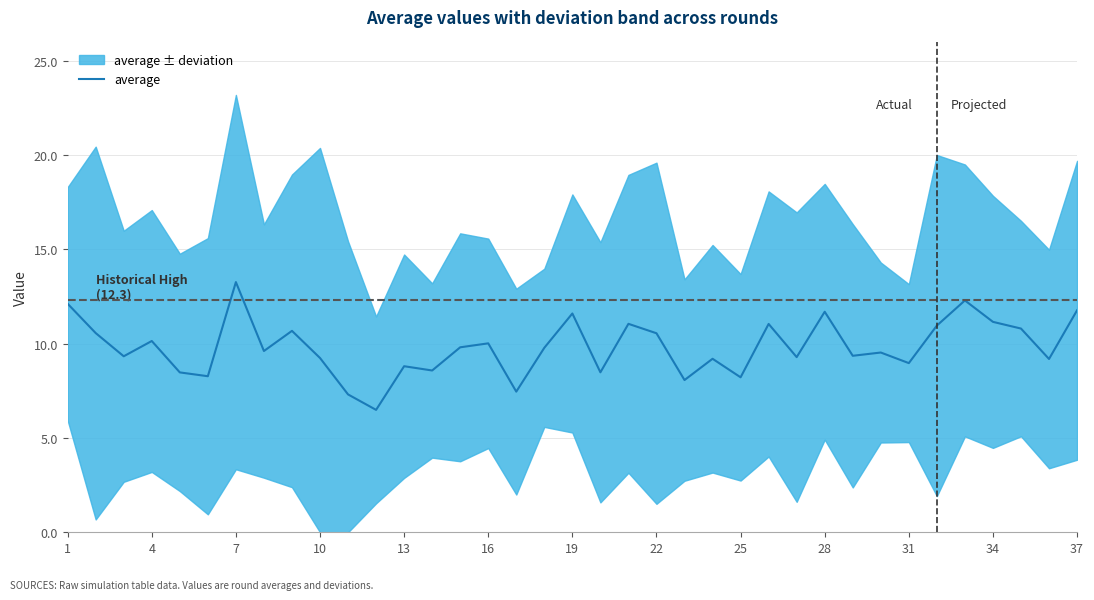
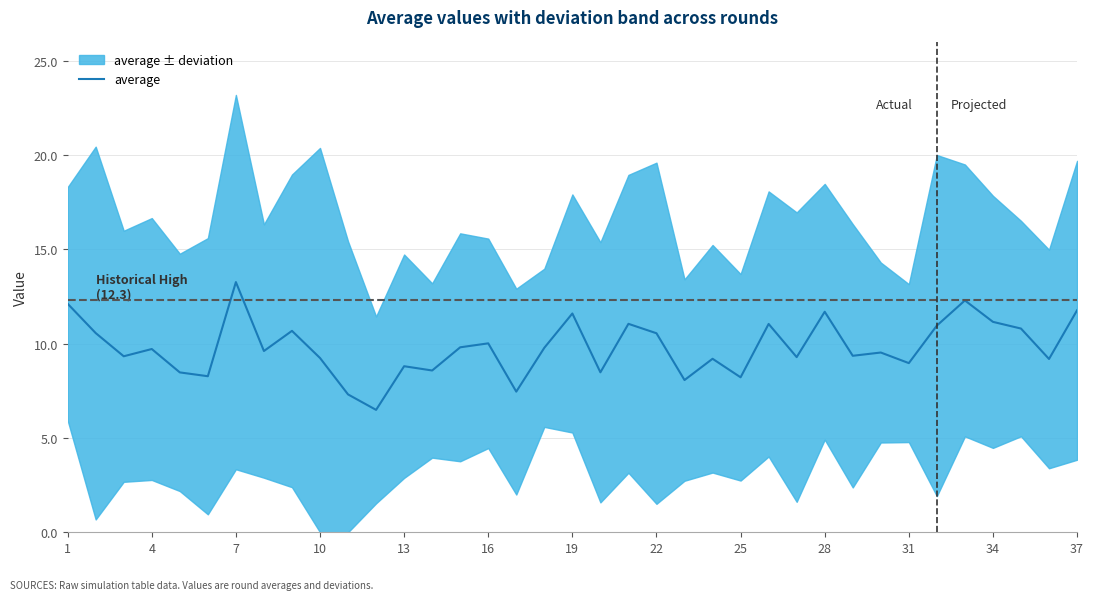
average, 4: 10.1 -> 9.7
